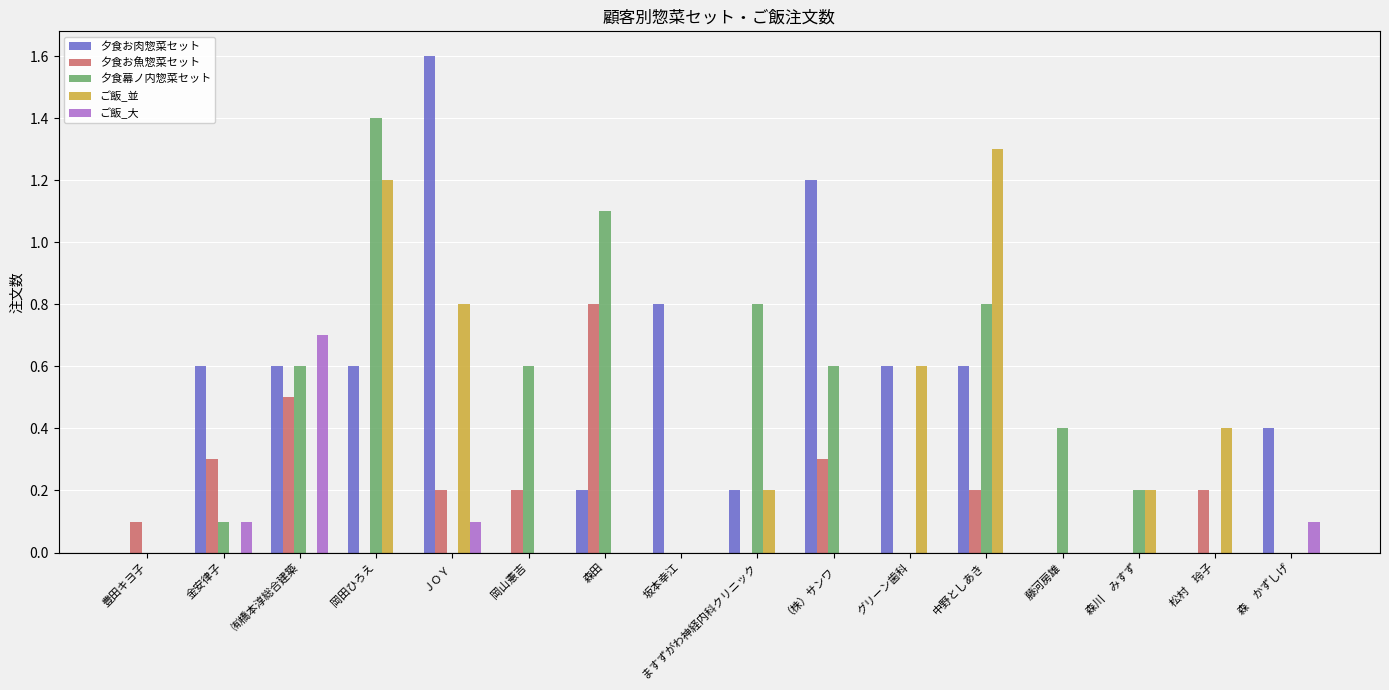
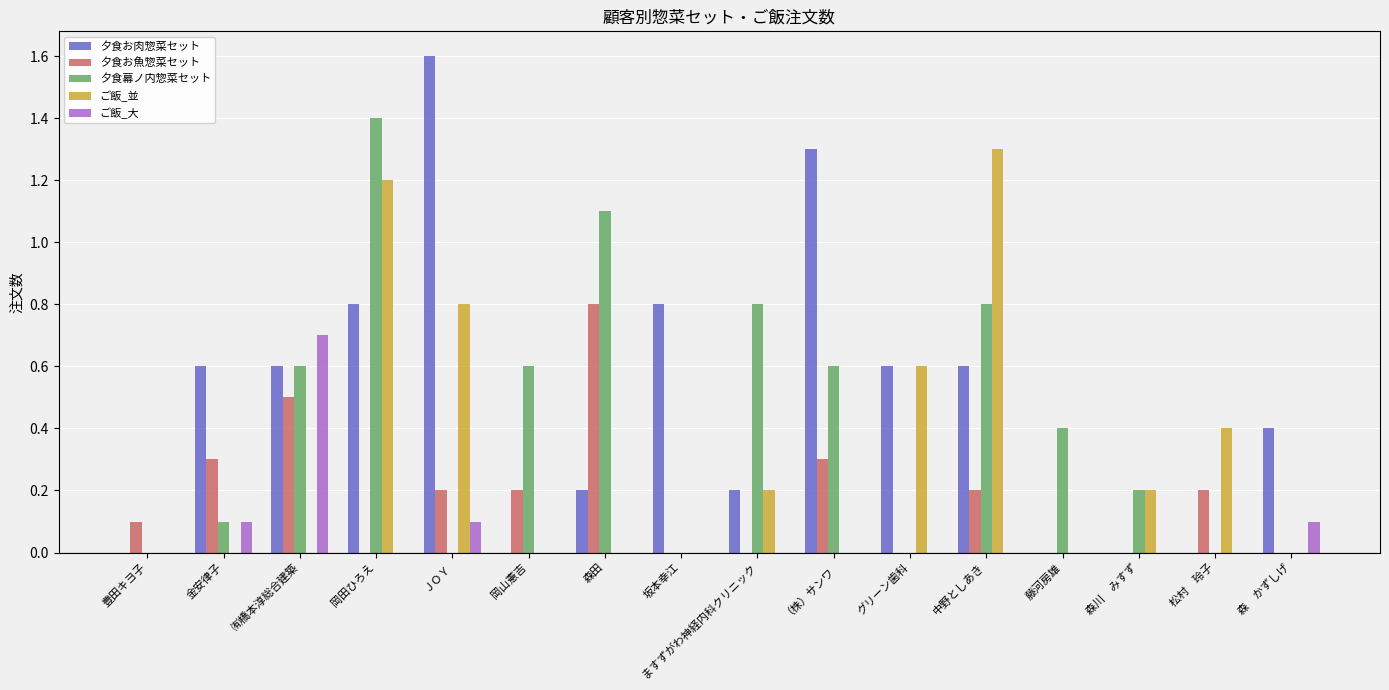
夕食お肉惣菜セット, 岡田ひろえ: 0.6 -> 0.8
夕食お肉惣菜セット, （株）サンワ: 1.2 -> 1.3
